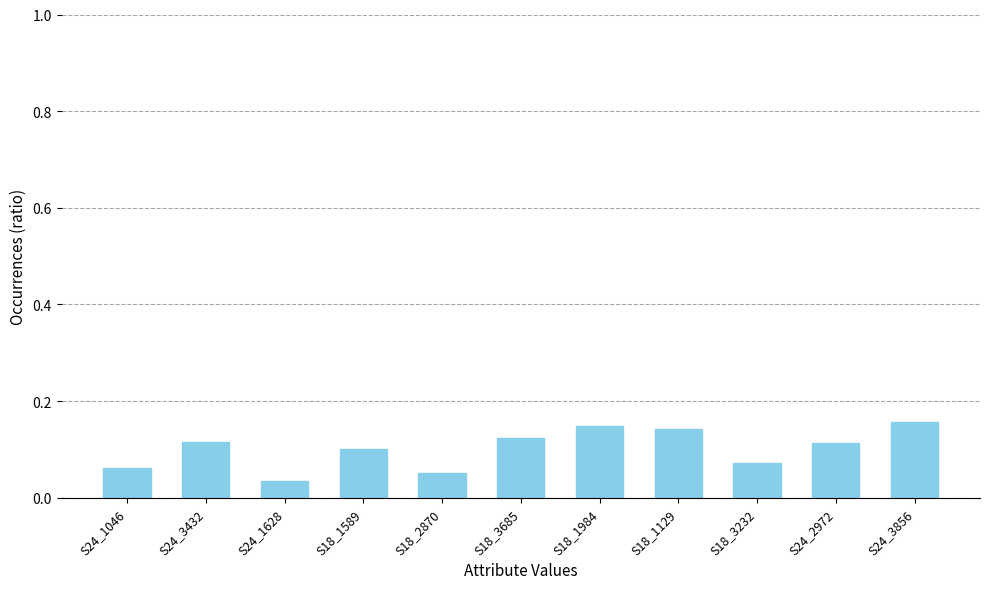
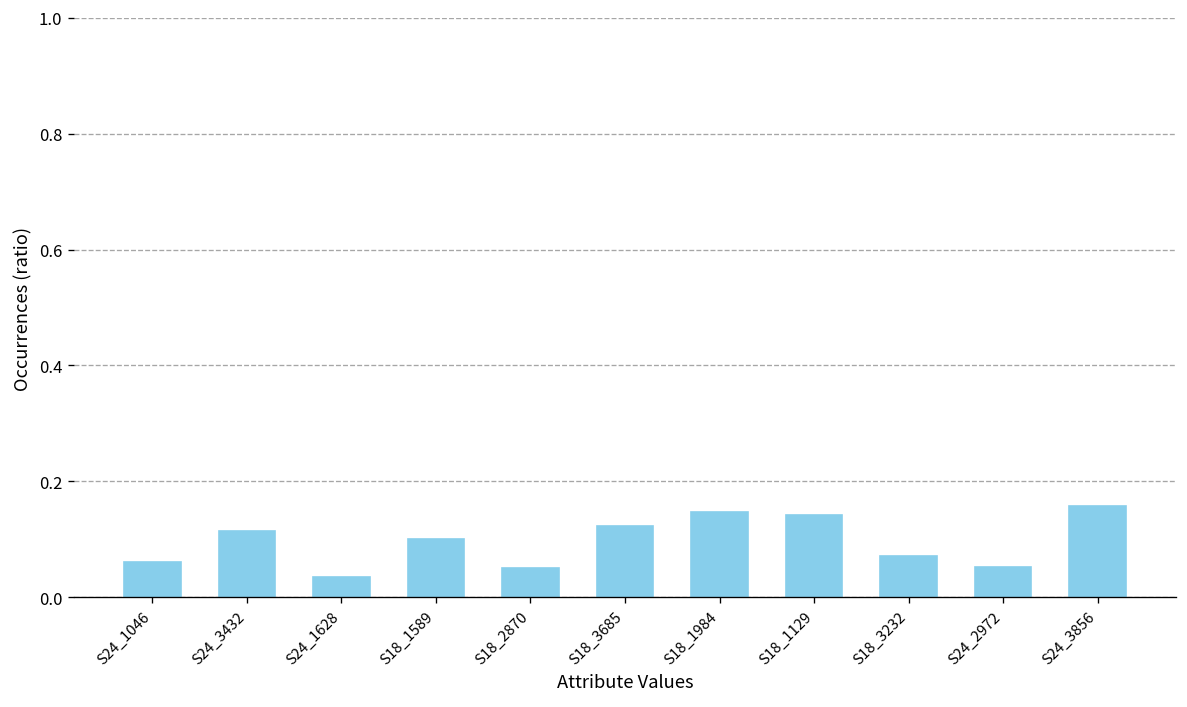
S24_2972: 0.11 -> 0.05
